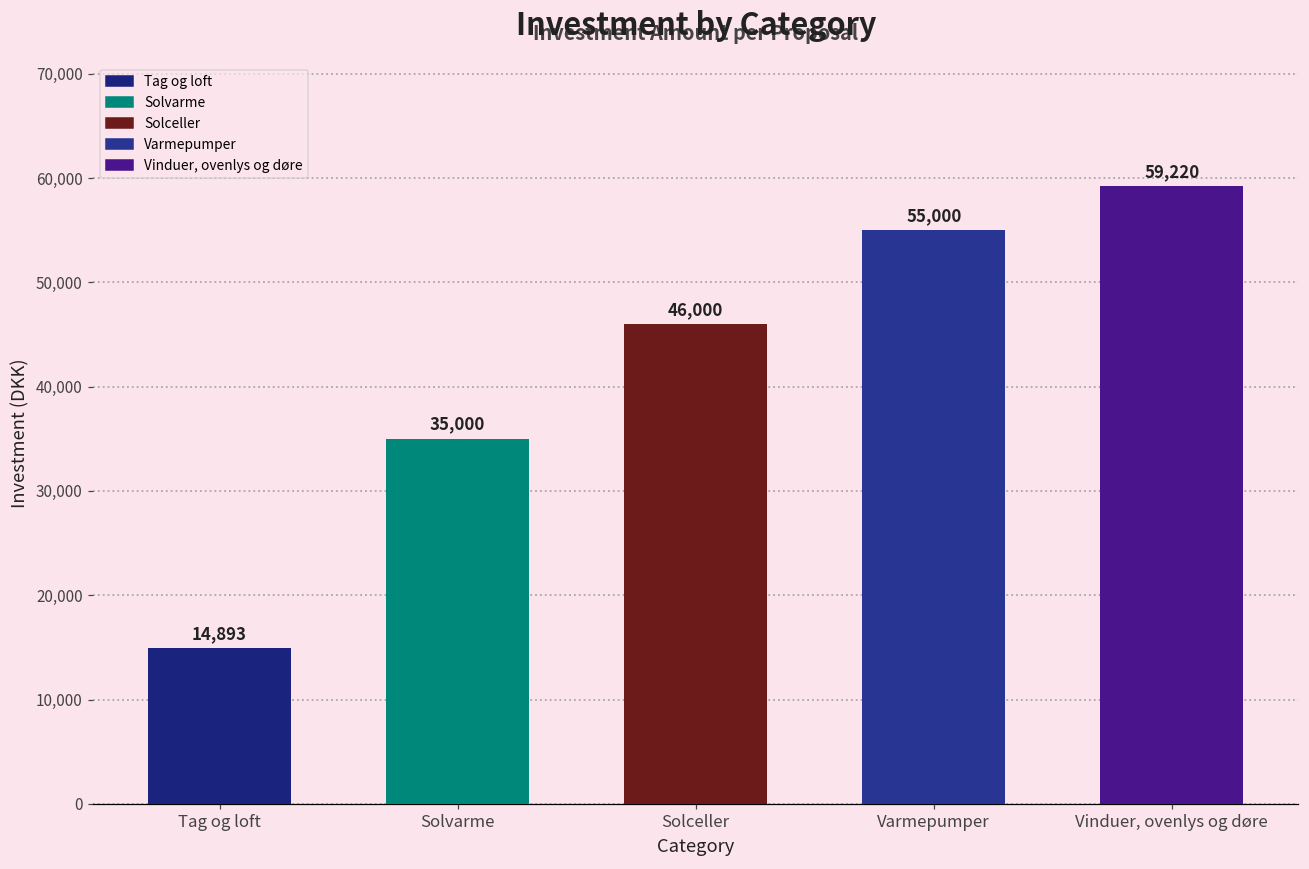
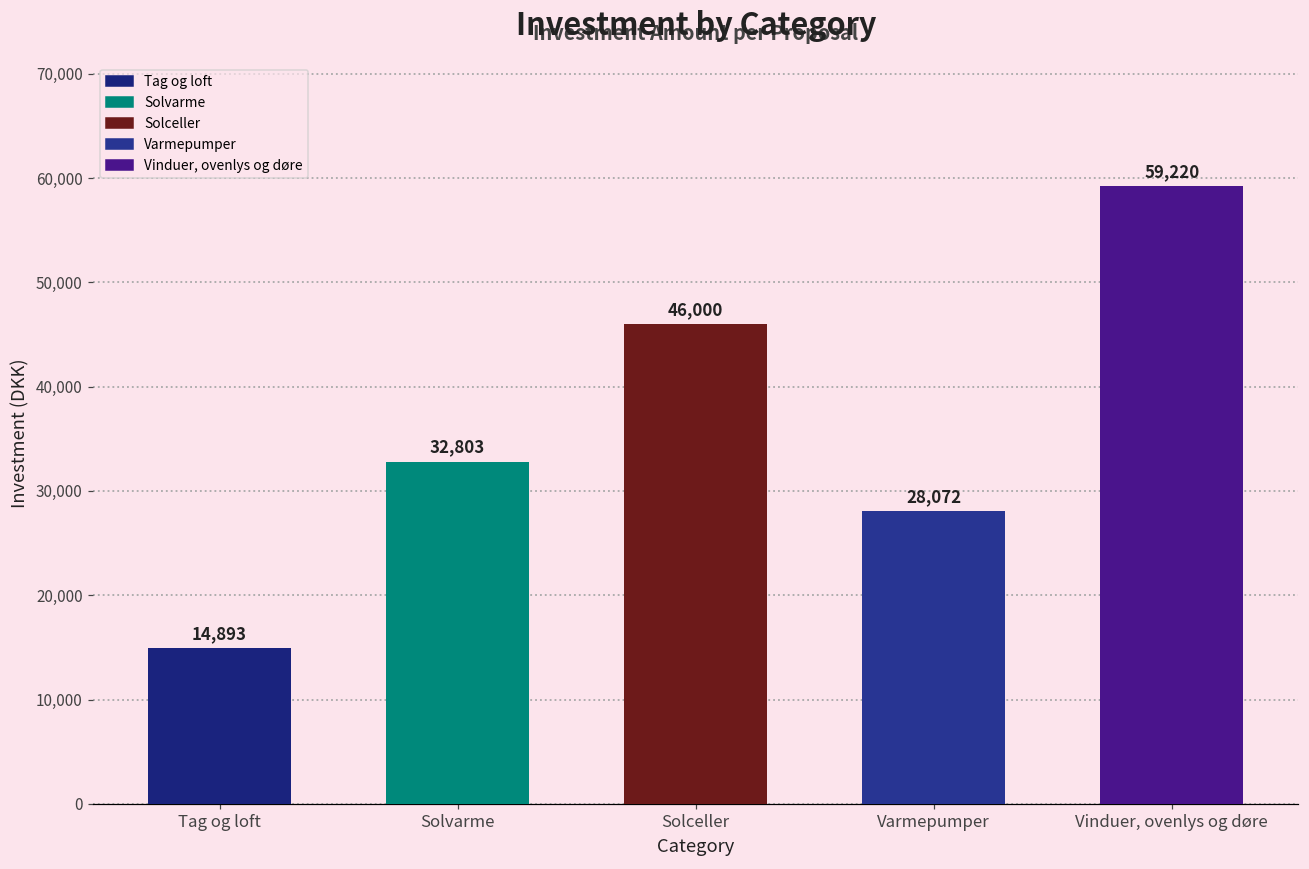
Solvarme: 35,000 -> 32,803
Varmepumper: 55,000 -> 28,072
